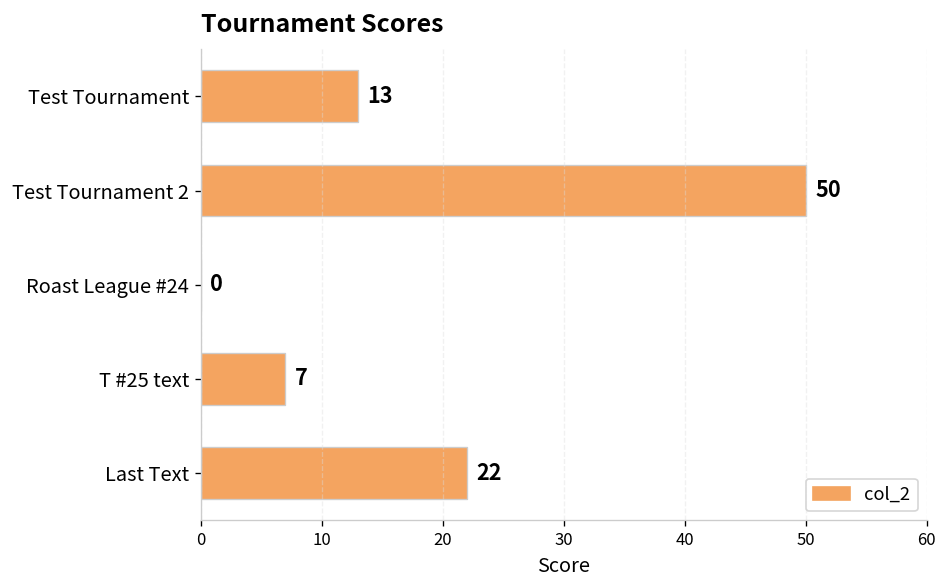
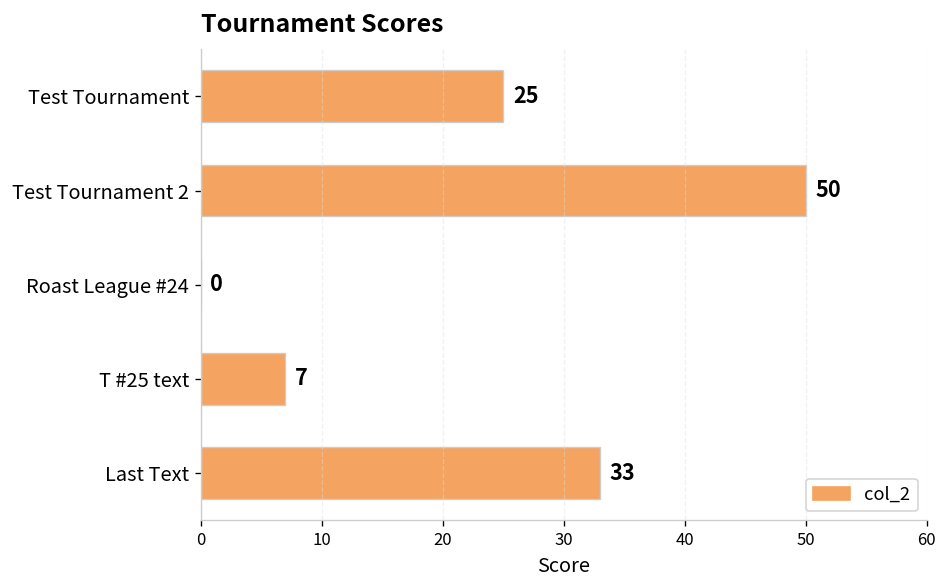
Test Tournament: 13 -> 25
Last Text: 22 -> 33
